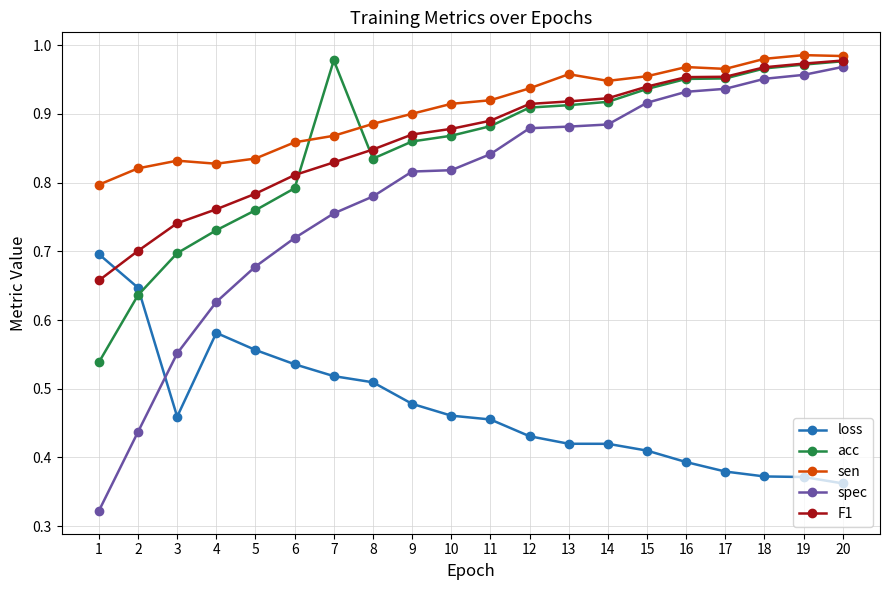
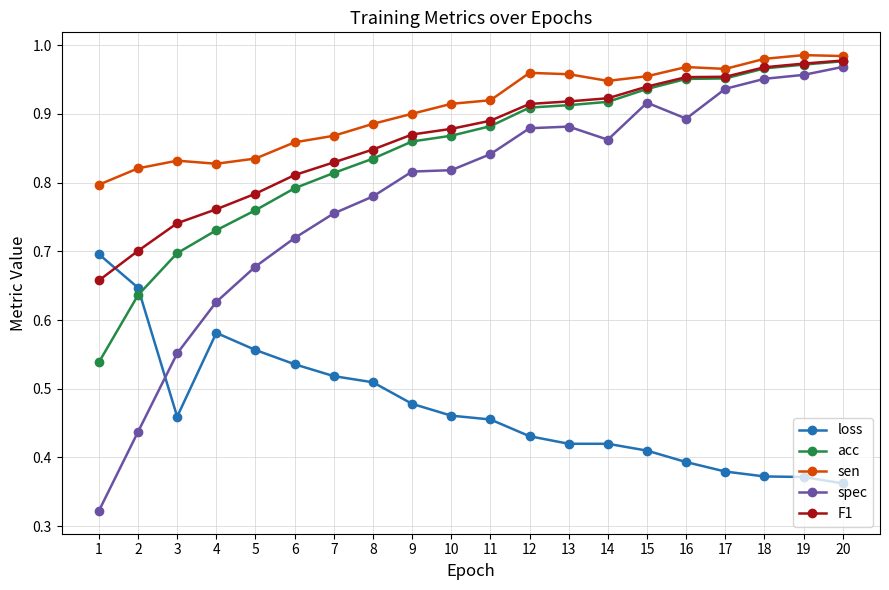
acc, 7: 0.98 -> 0.81
sen, 12: 0.94 -> 0.96
spec, 14: 0.88 -> 0.86
spec, 16: 0.93 -> 0.89
